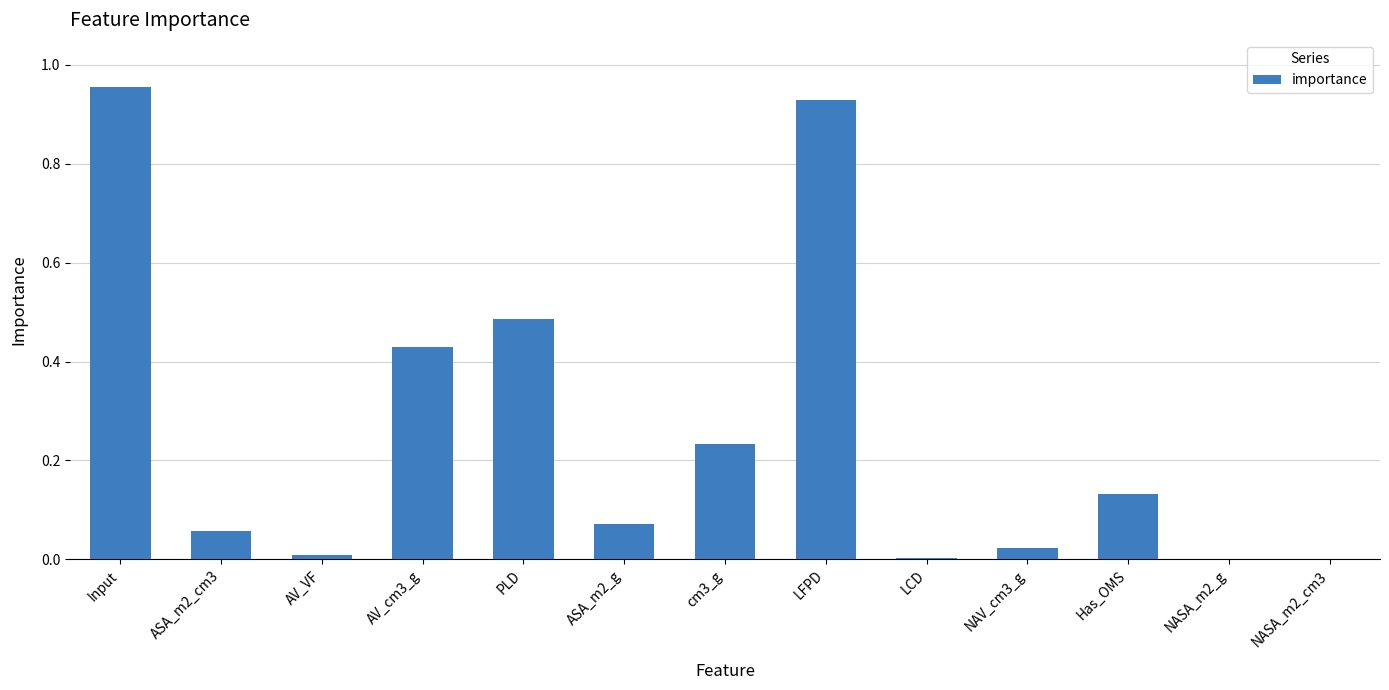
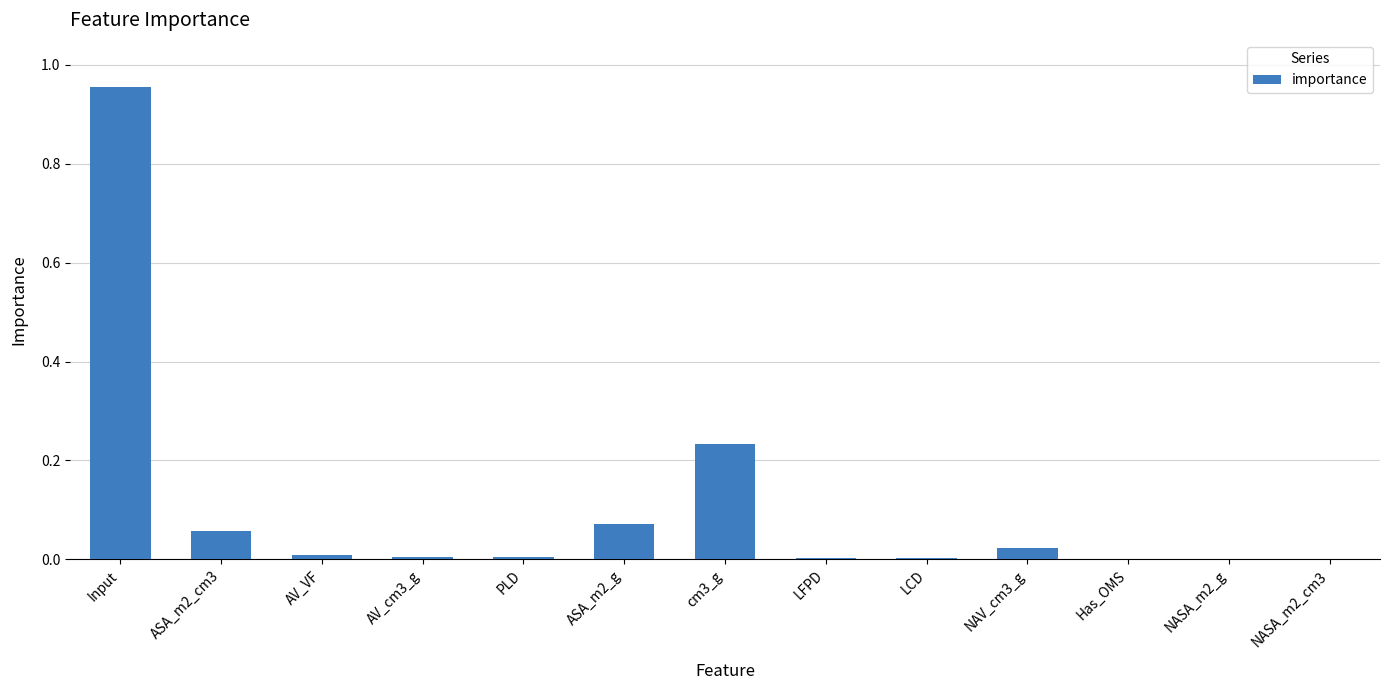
AV_cm3_g: 0.43 -> 0.00
PLD: 0.49 -> 0.00
LFPD: 0.93 -> 0.00
Has_OMS: 0.13 -> 0.00
